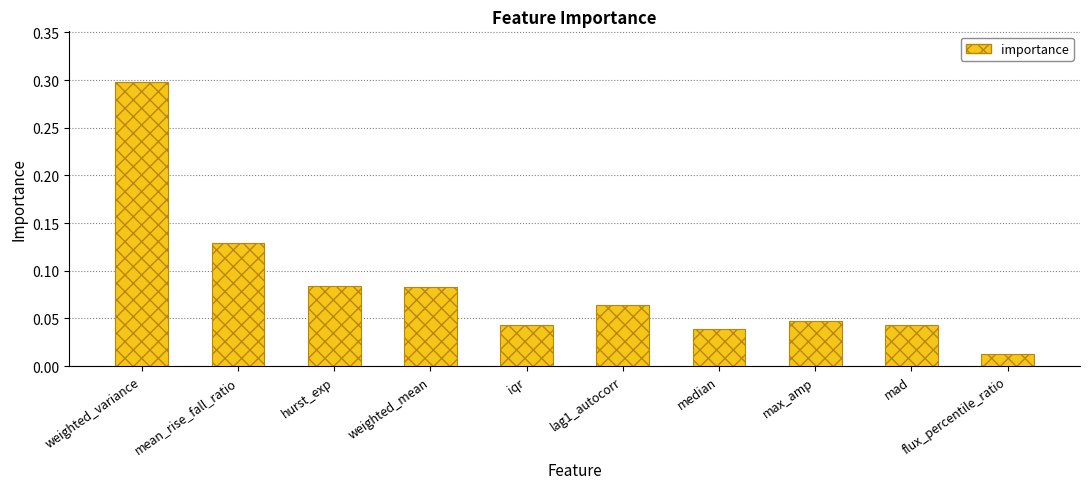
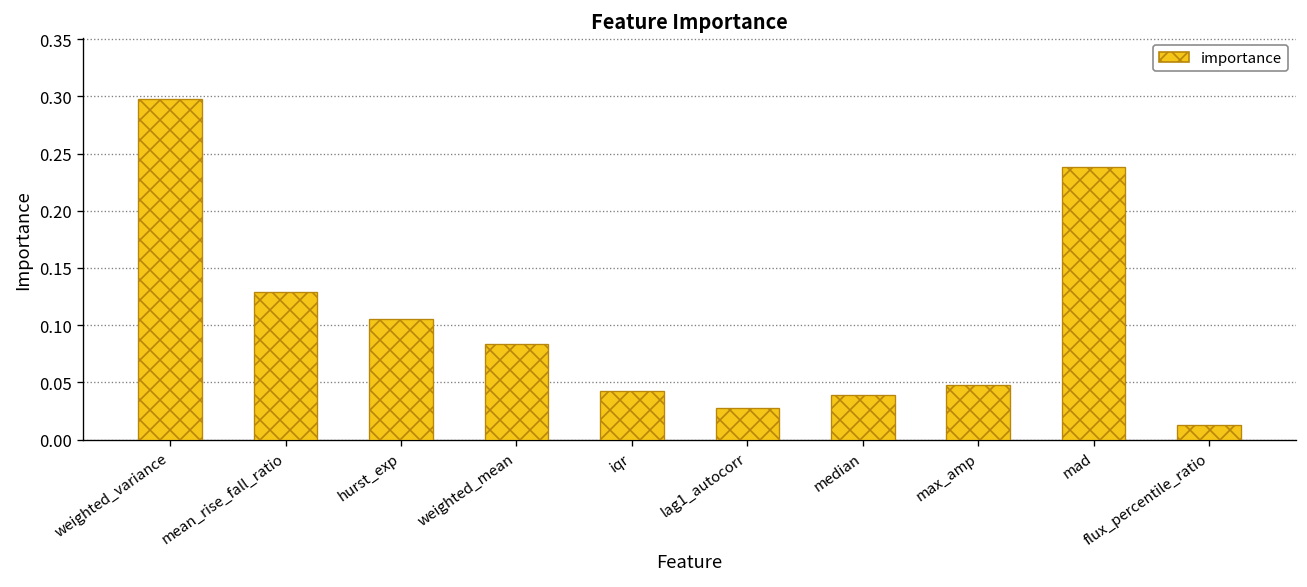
hurst_exp: 0.08 -> 0.11
lag1_autocorr: 0.06 -> 0.03
mad: 0.04 -> 0.24
